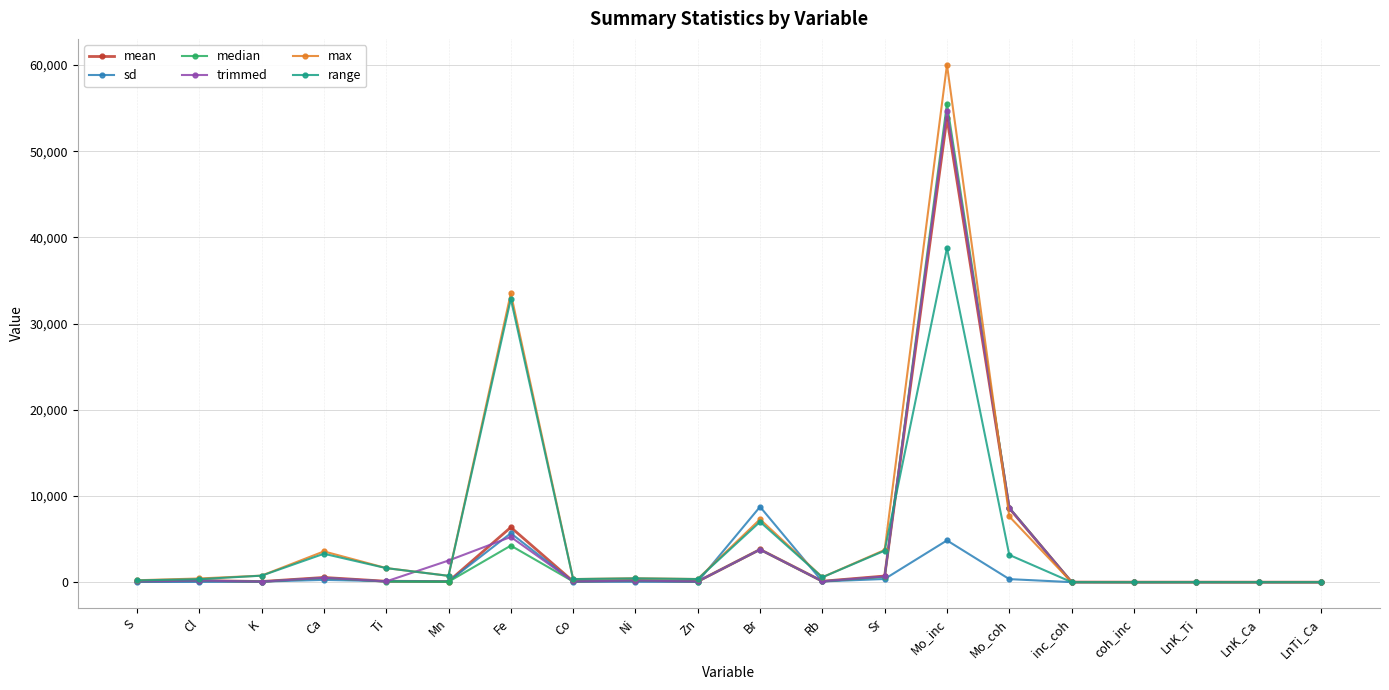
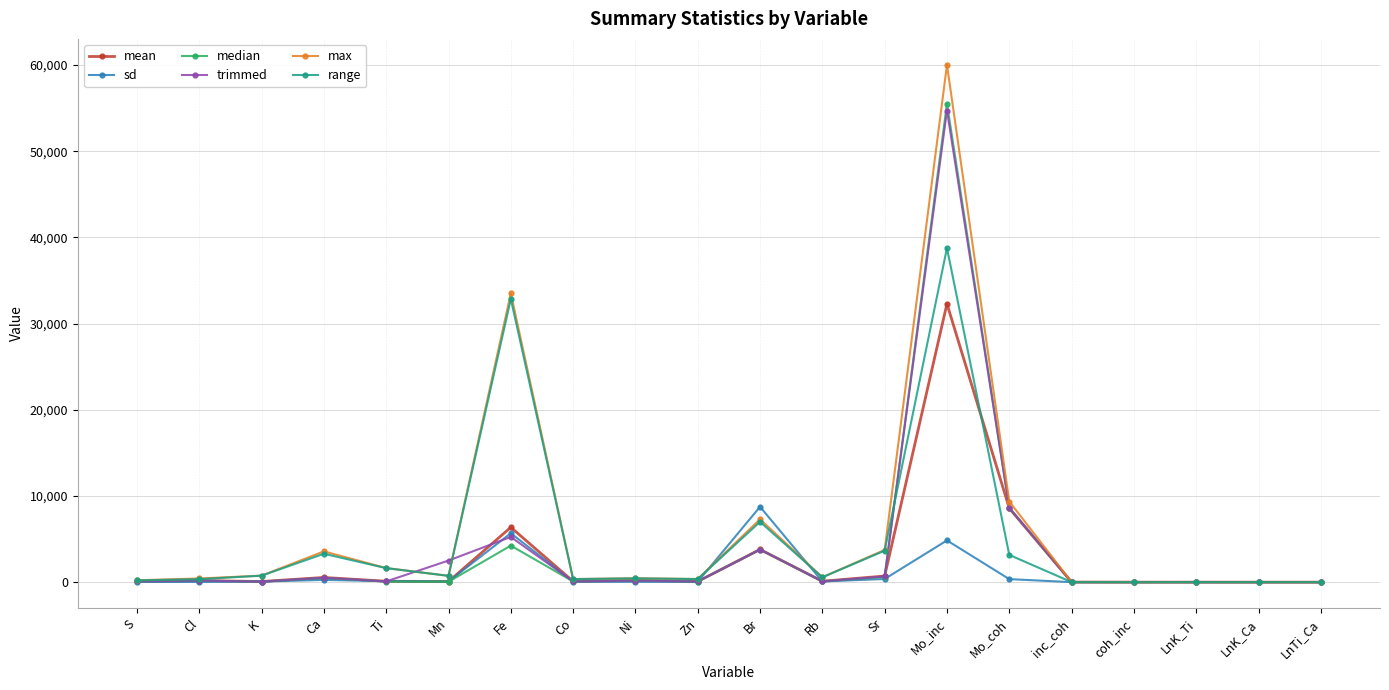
mean, Mo_inc: 54,000 -> 32,000
max, Mo_coh: 8,000 -> 9,000
